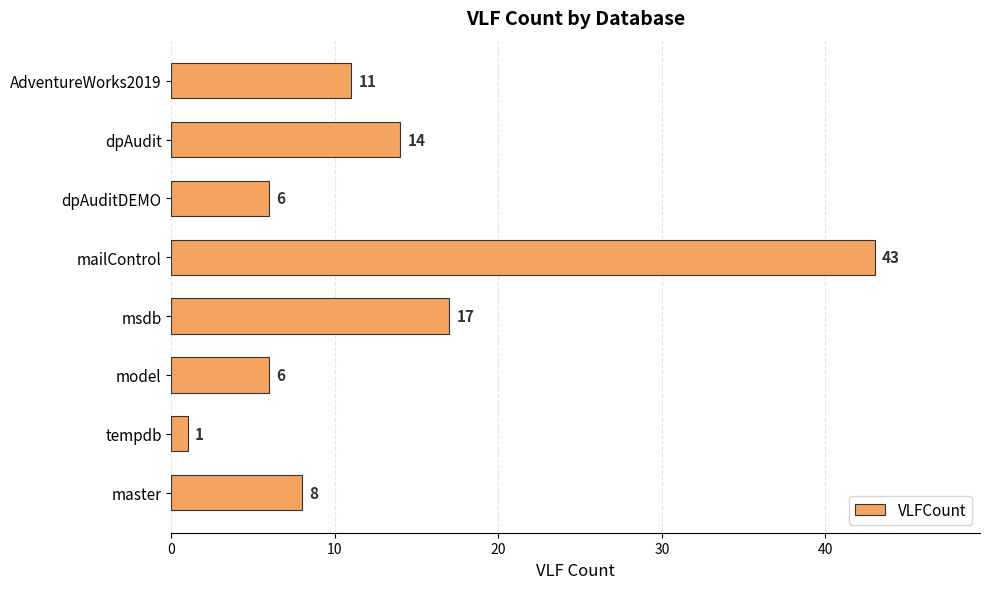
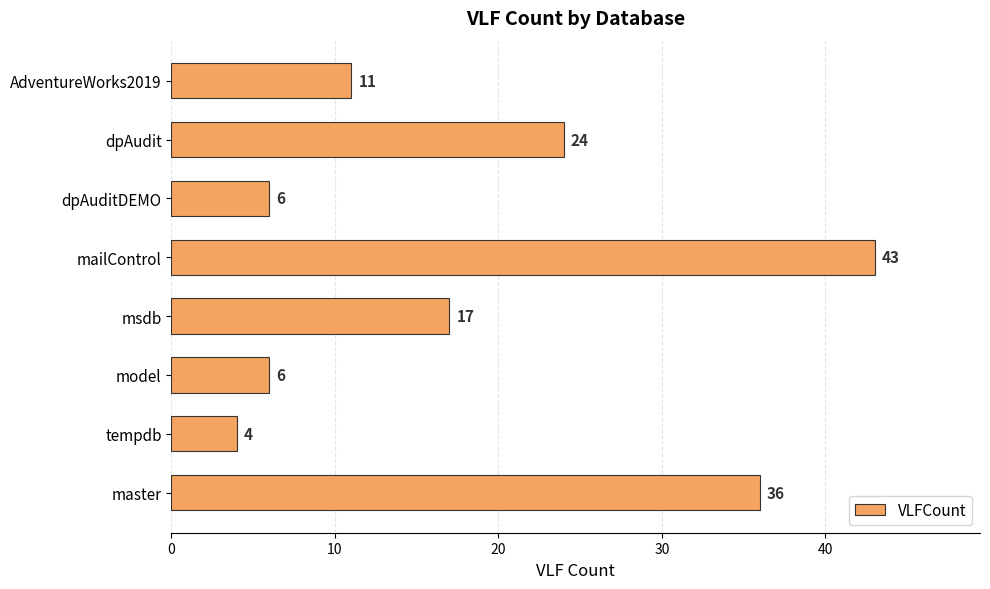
dpAudit: 14 -> 24
tempdb: 1 -> 4
master: 8 -> 36
